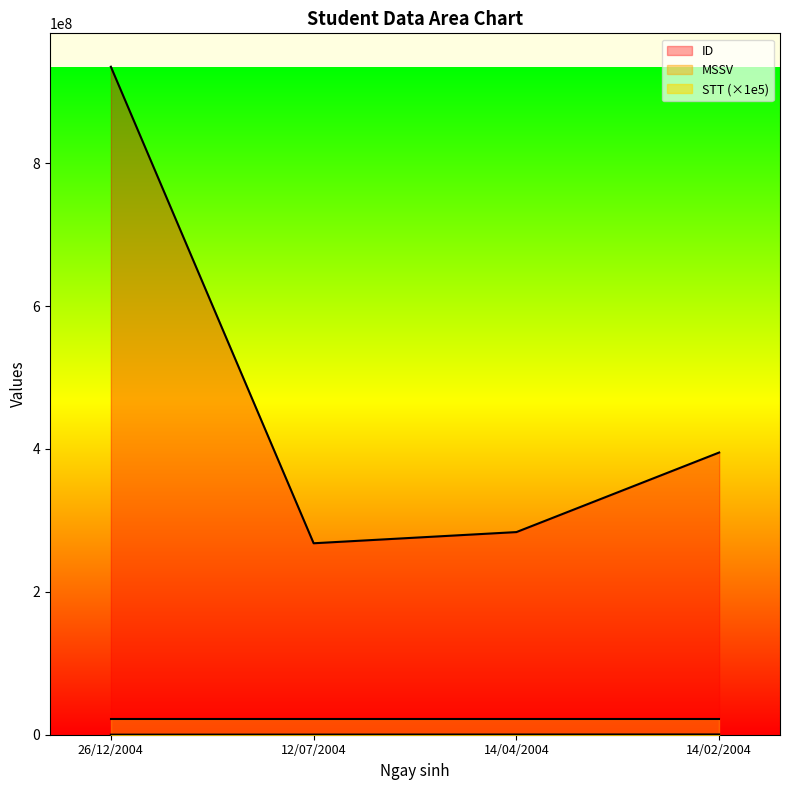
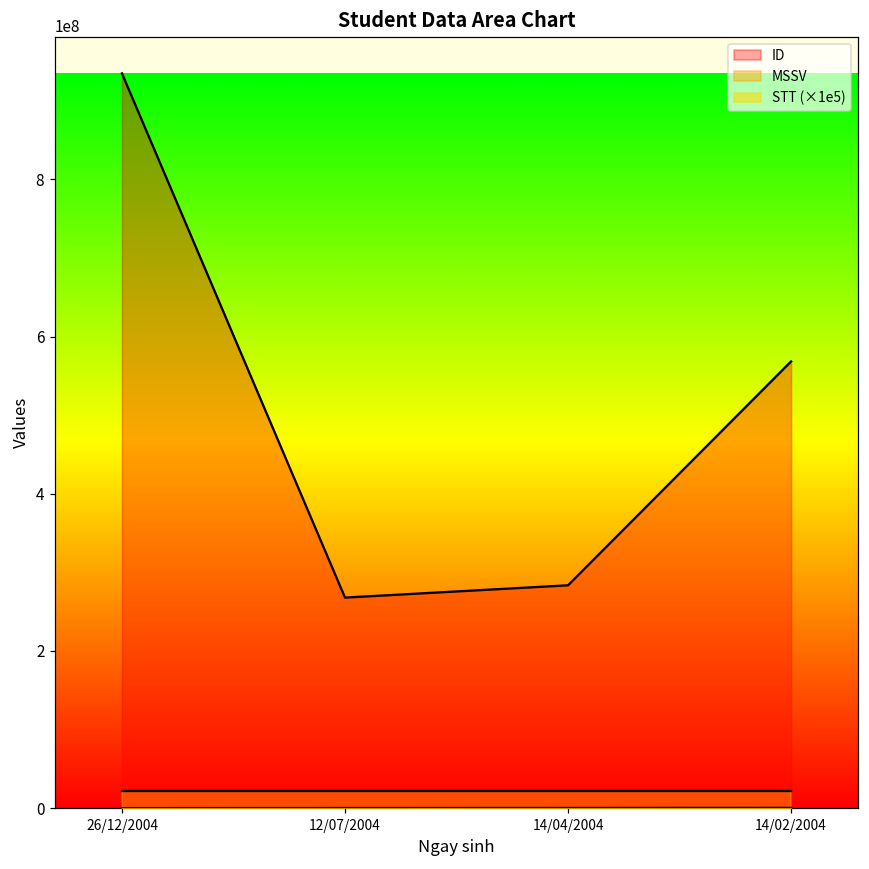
ID, 14/02/2004: 390000000 -> 570000000
